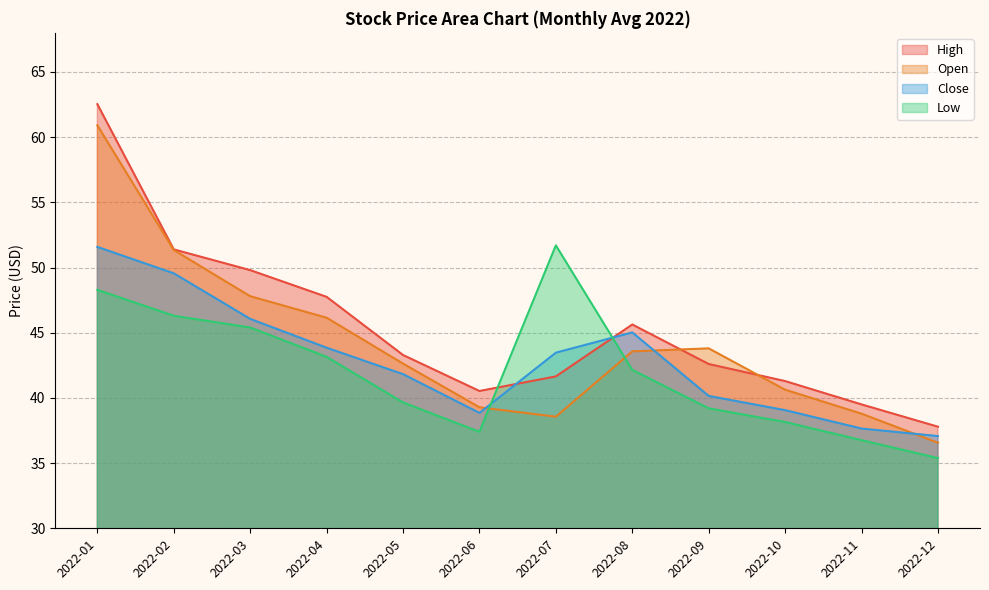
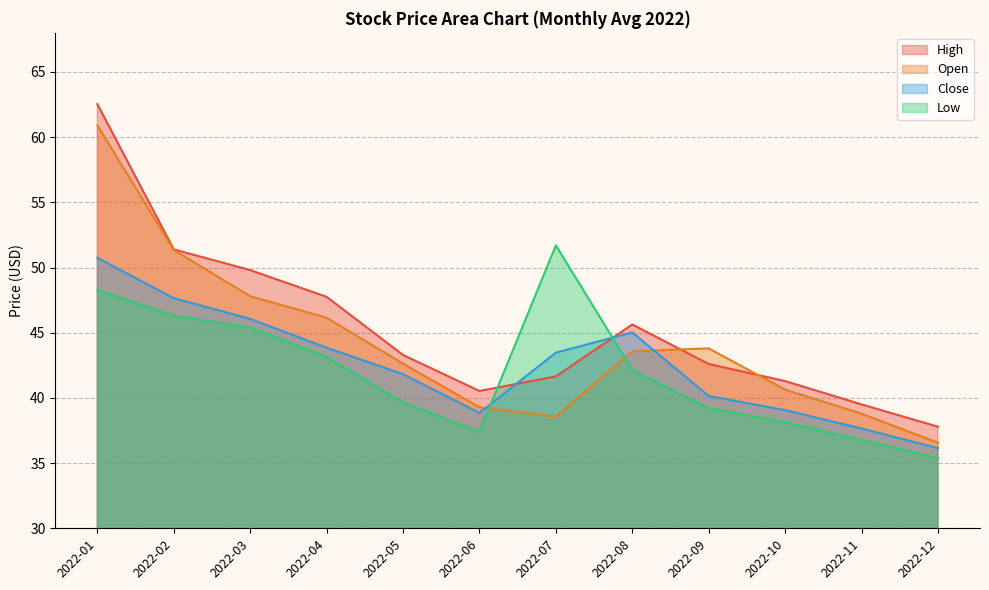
Close, 2022-01: 51.6 -> 50.7
Close, 2022-02: 49.6 -> 47.7
Close, 2022-12: 37.1 -> 36.2
